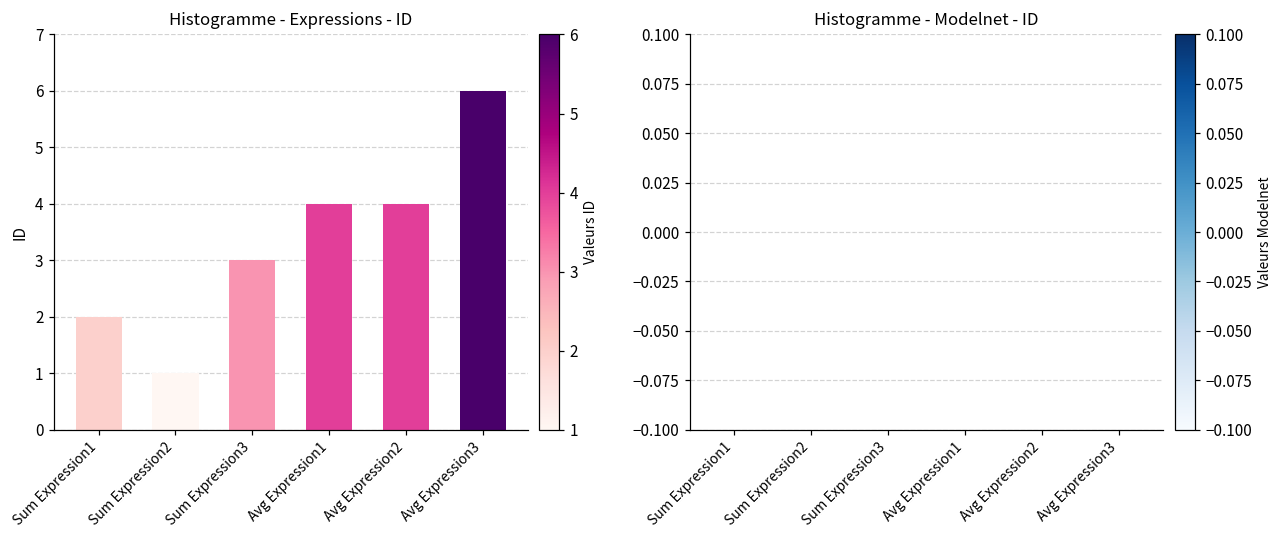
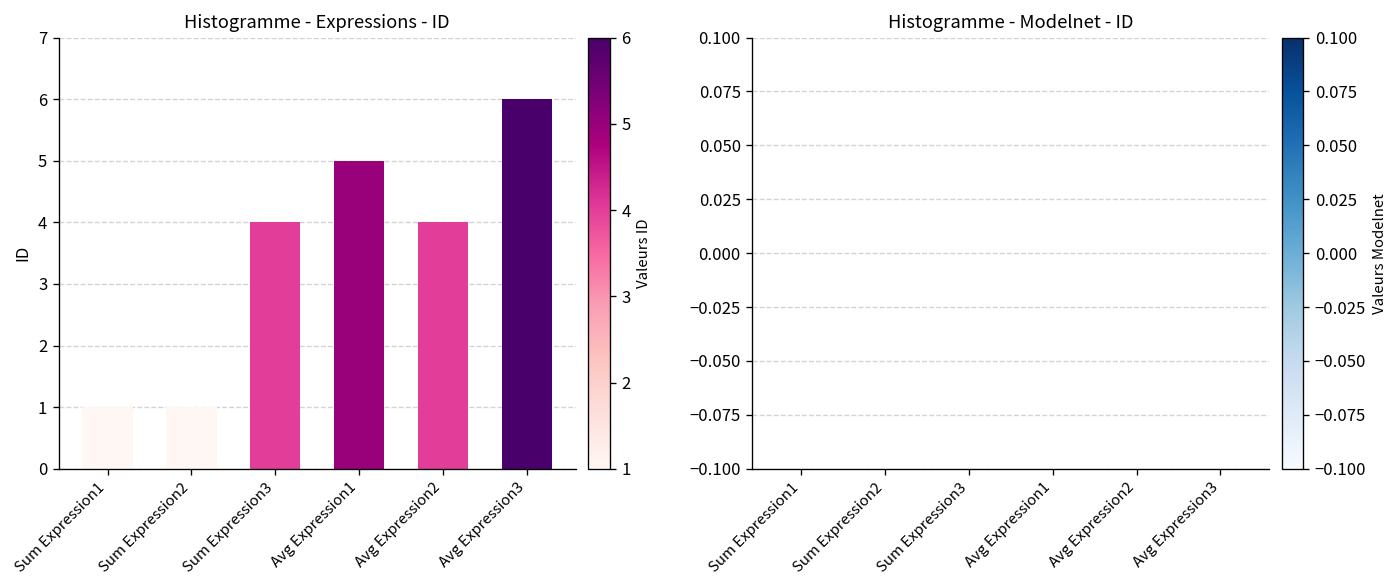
Histogramme - Expressions - ID, Sum Expression1: 2 -> 1
Histogramme - Expressions - ID, Sum Expression3: 3 -> 4
Histogramme - Expressions - ID, Avg Expression1: 4 -> 5
